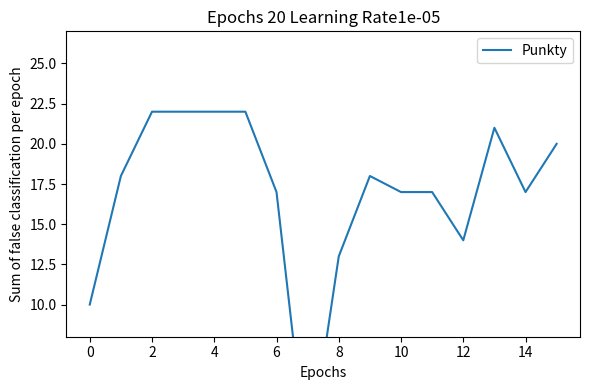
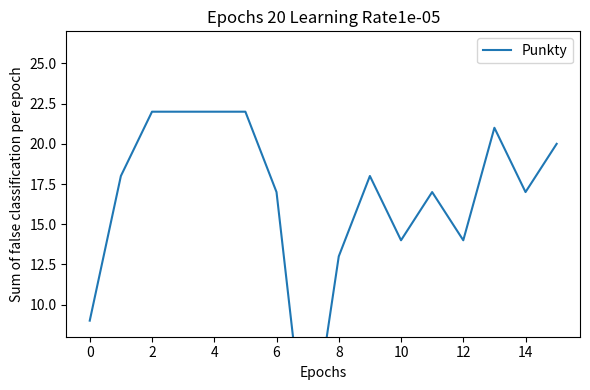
0: 10 -> 9
10: 17 -> 14
